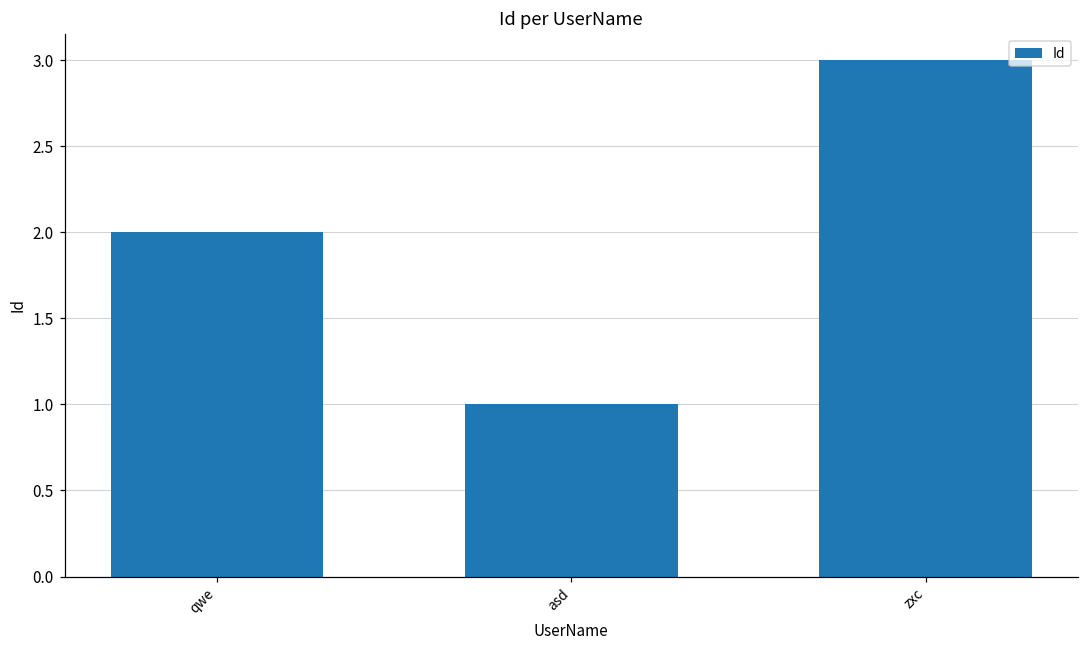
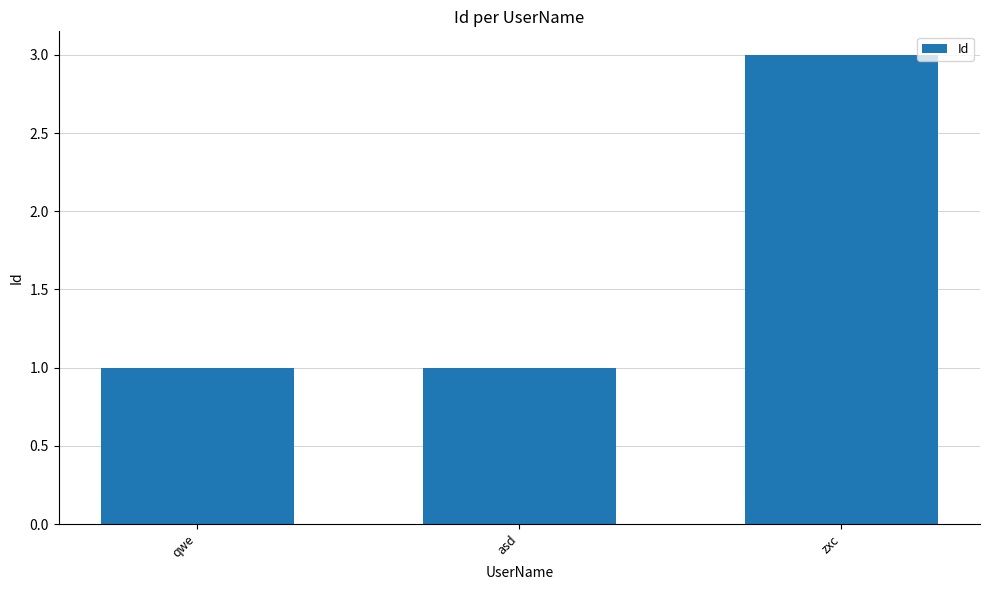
qwe: 2 -> 1
